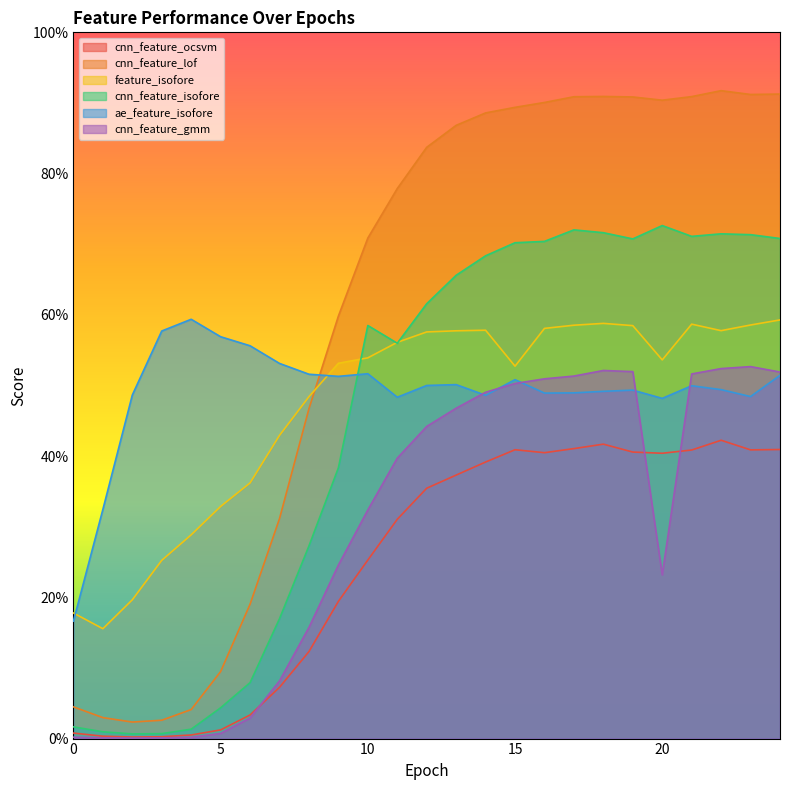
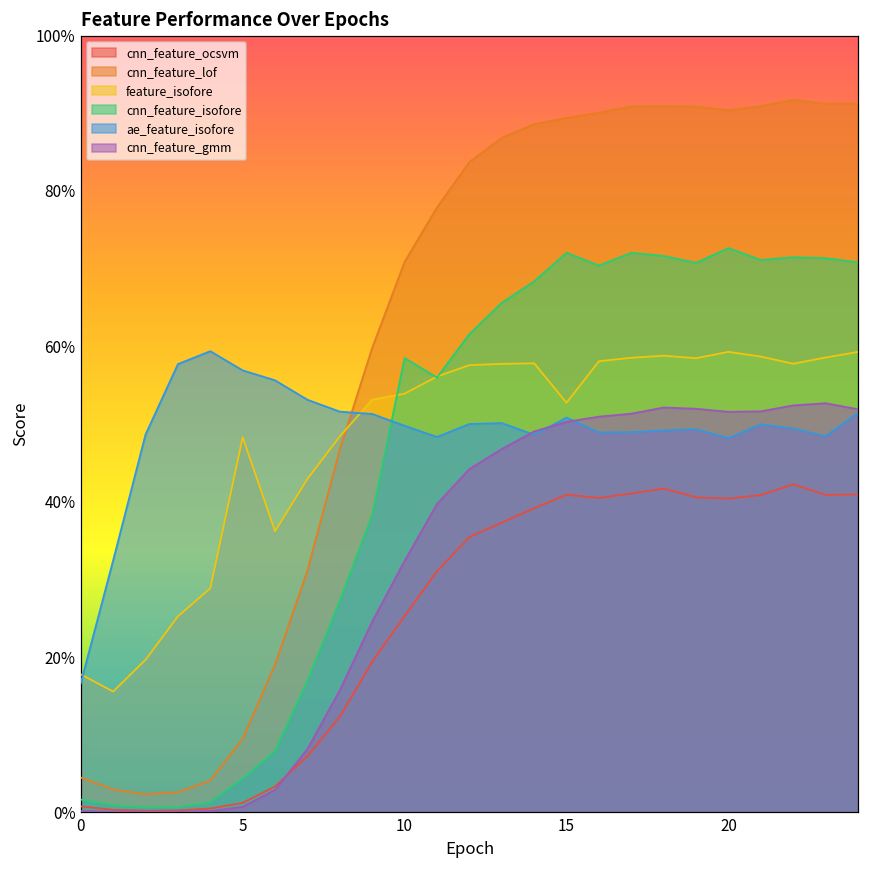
feature_isofore, 5: 33% -> 48%
ae_feature_isofore, 10: 52% -> 50%
cnn_feature_isofore, 15: 70% -> 72%
feature_isofore, 20: 54% -> 59%
cnn_feature_gmm, 20: 23% -> 52%
